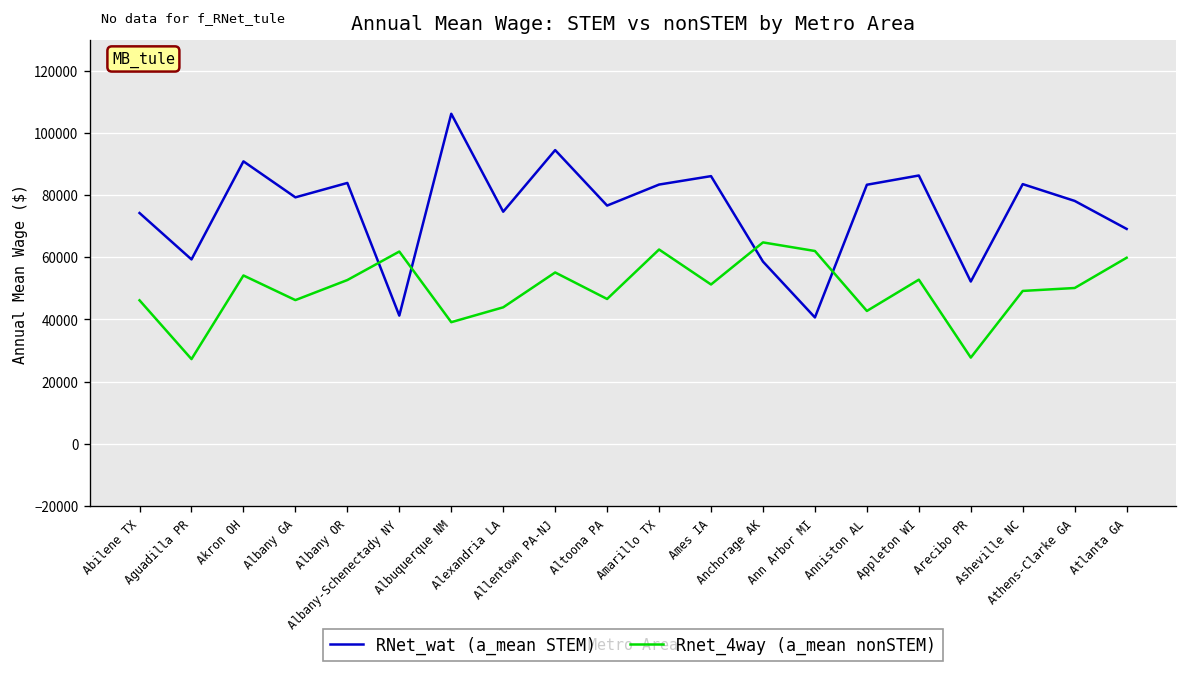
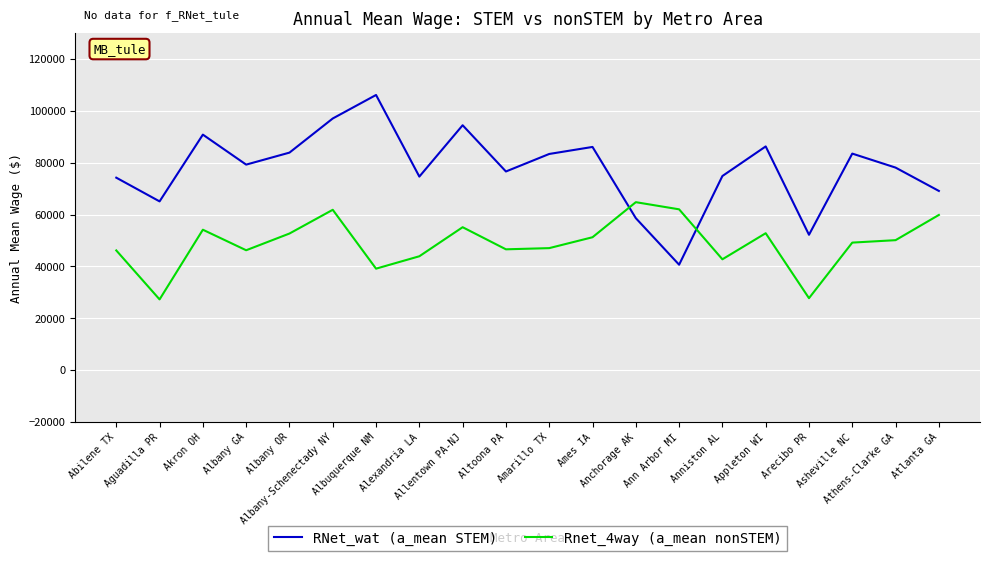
RNet_wat (a_mean STEM), Aguadilla PR: 59000 -> 65000
RNet_wat (a_mean STEM), Albany-Schenectady NY: 41000 -> 97000
Rnet_4way (a_mean nonSTEM), Amarillo TX: 62000 -> 47000
RNet_wat (a_mean STEM), Anniston AL: 83000 -> 75000
